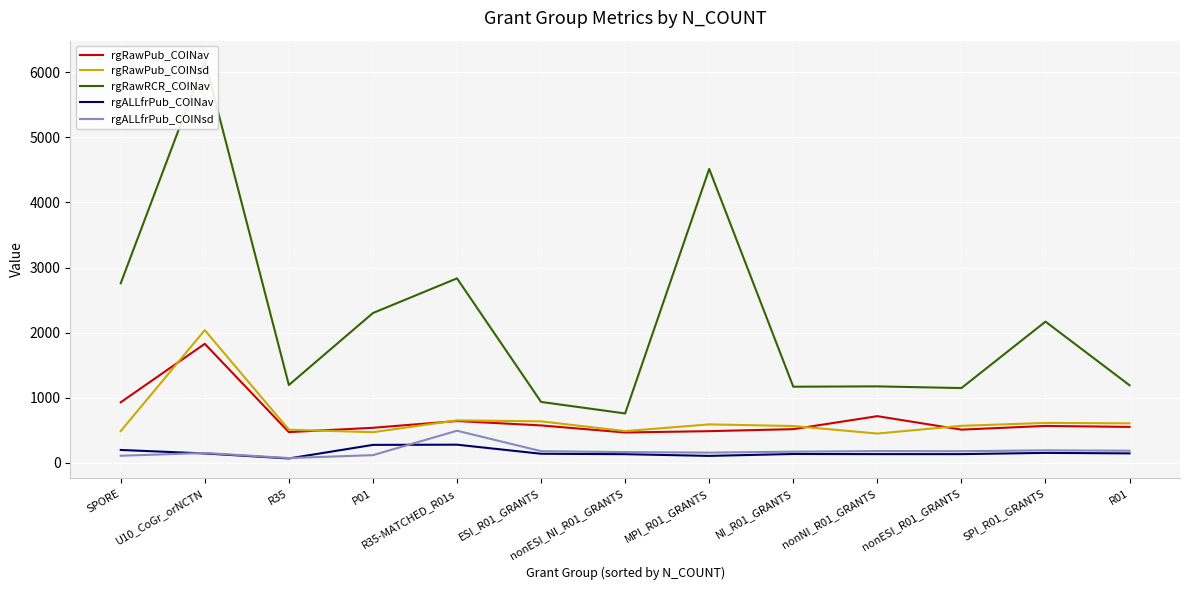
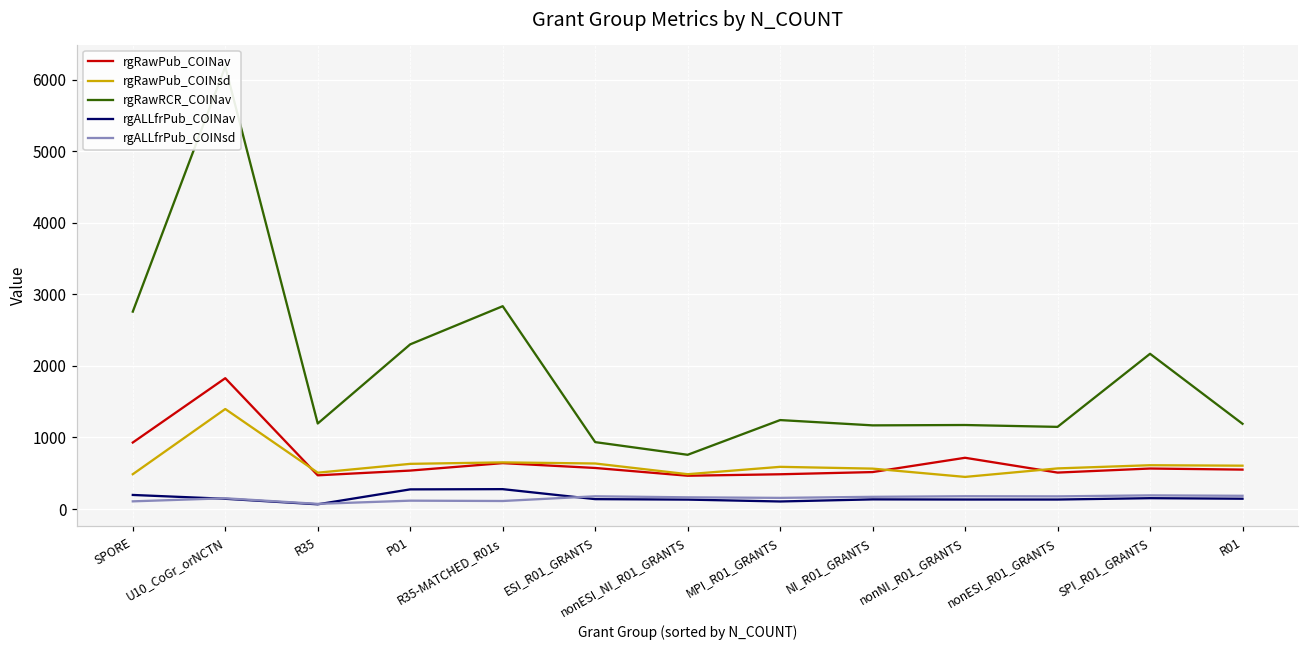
rgRawPub_COINsd, U10_CoGr_orNCTN: 2000 -> 1400
rgRawPub_COINsd, P01: 500 -> 600
rgALLfrPub_COINsd, R35-MATCHED_R01s: 500 -> 100
rgRawRCR_COINav, MPI_R01_GRANTS: 4500 -> 1200
